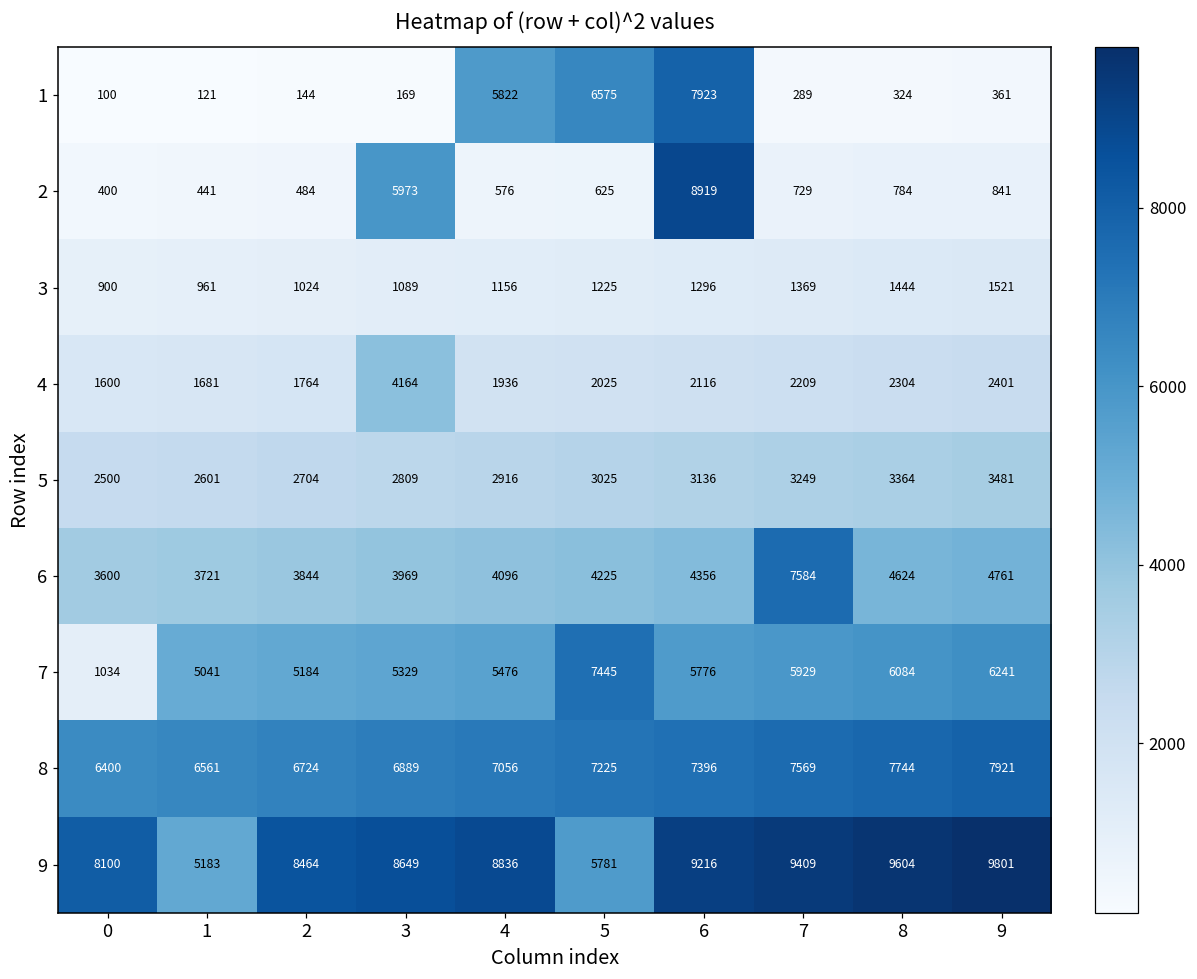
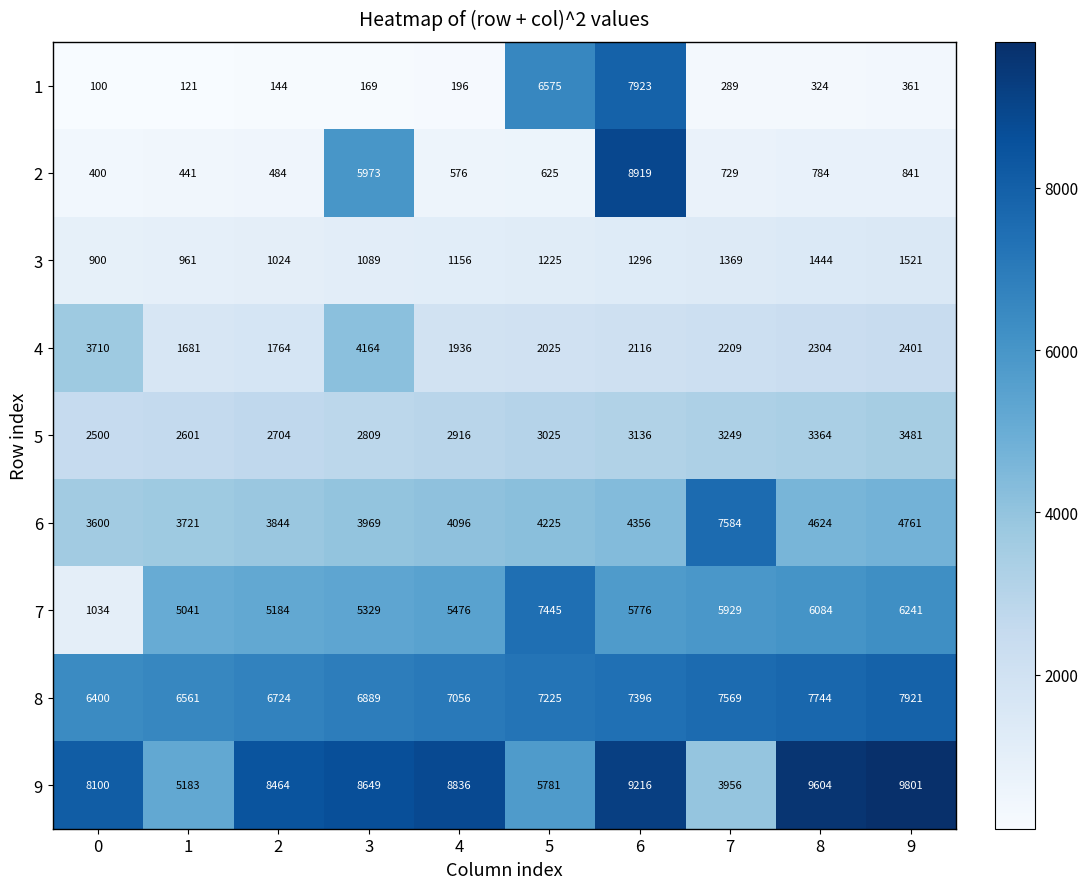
1, 4: 5822 -> 196
4, 0: 1600 -> 3710
9, 7: 9409 -> 3956
